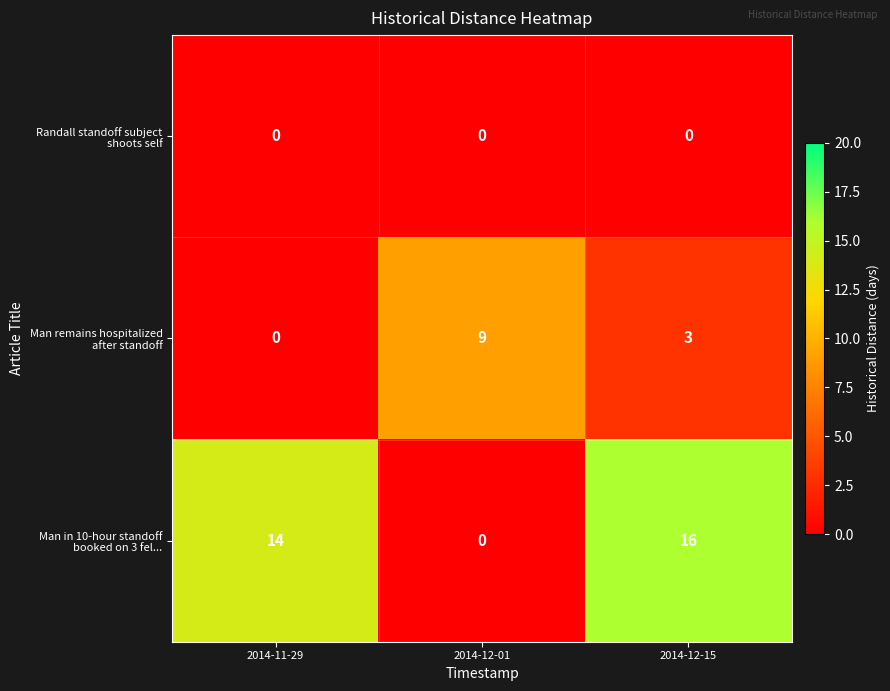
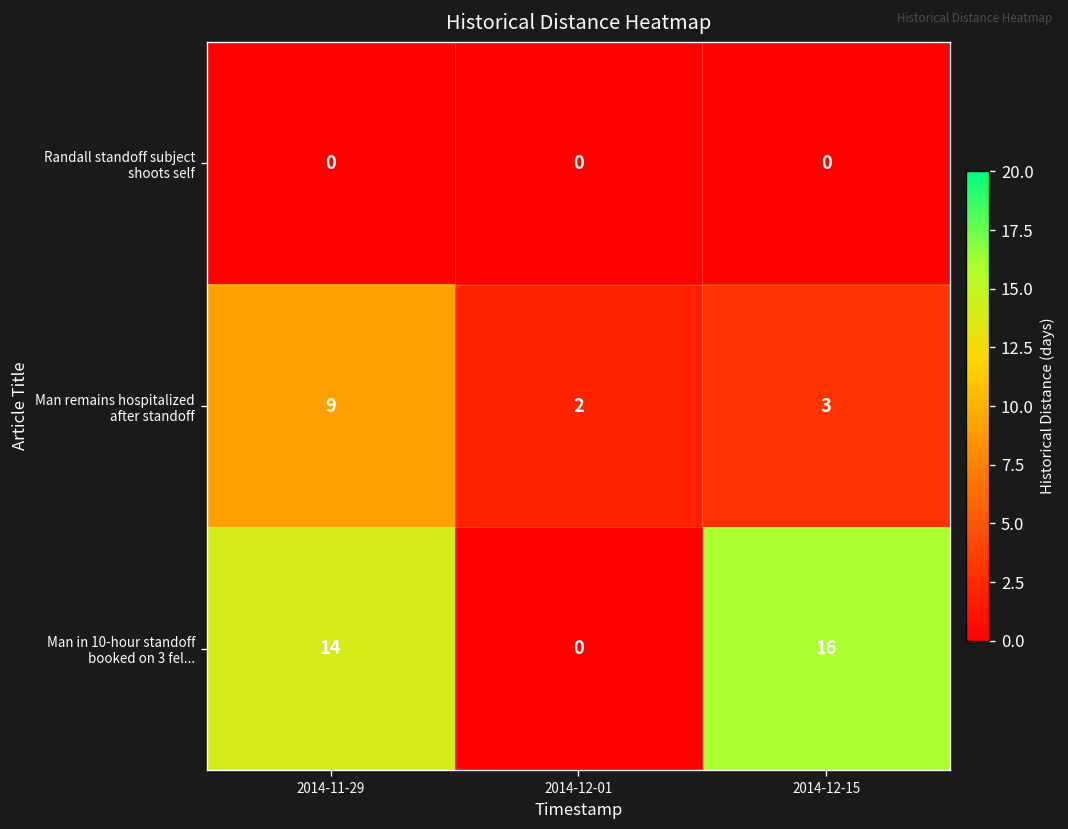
Man remains hospitalized after standoff, 2014-11-29: 0 -> 9
Man remains hospitalized after standoff, 2014-12-01: 9 -> 2
